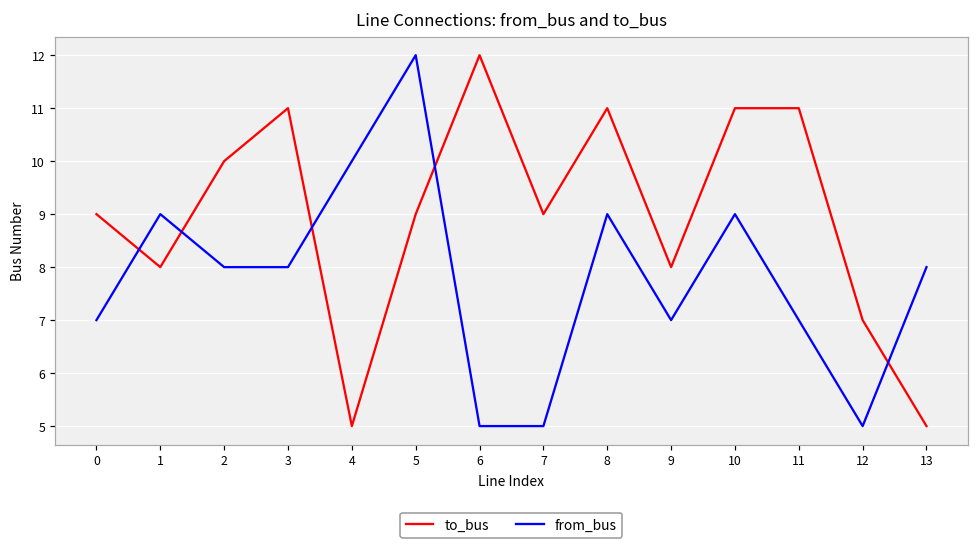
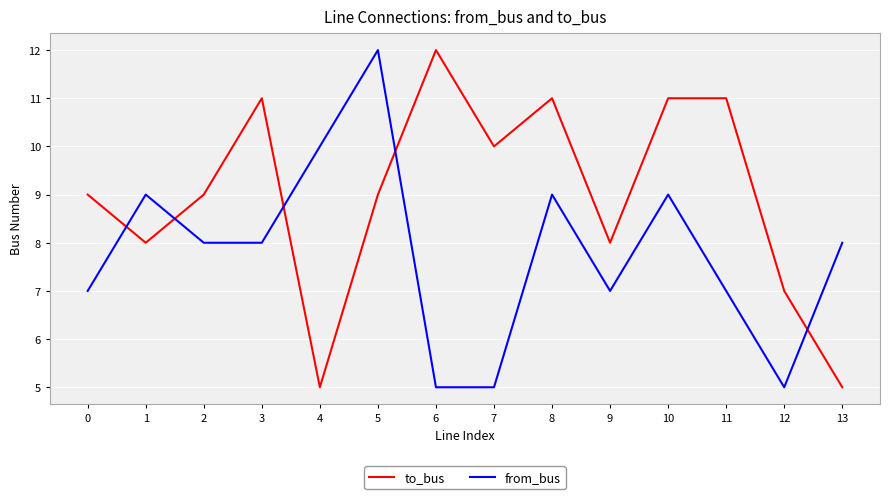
to_bus, 2: 10 -> 9
to_bus, 7: 9 -> 10
